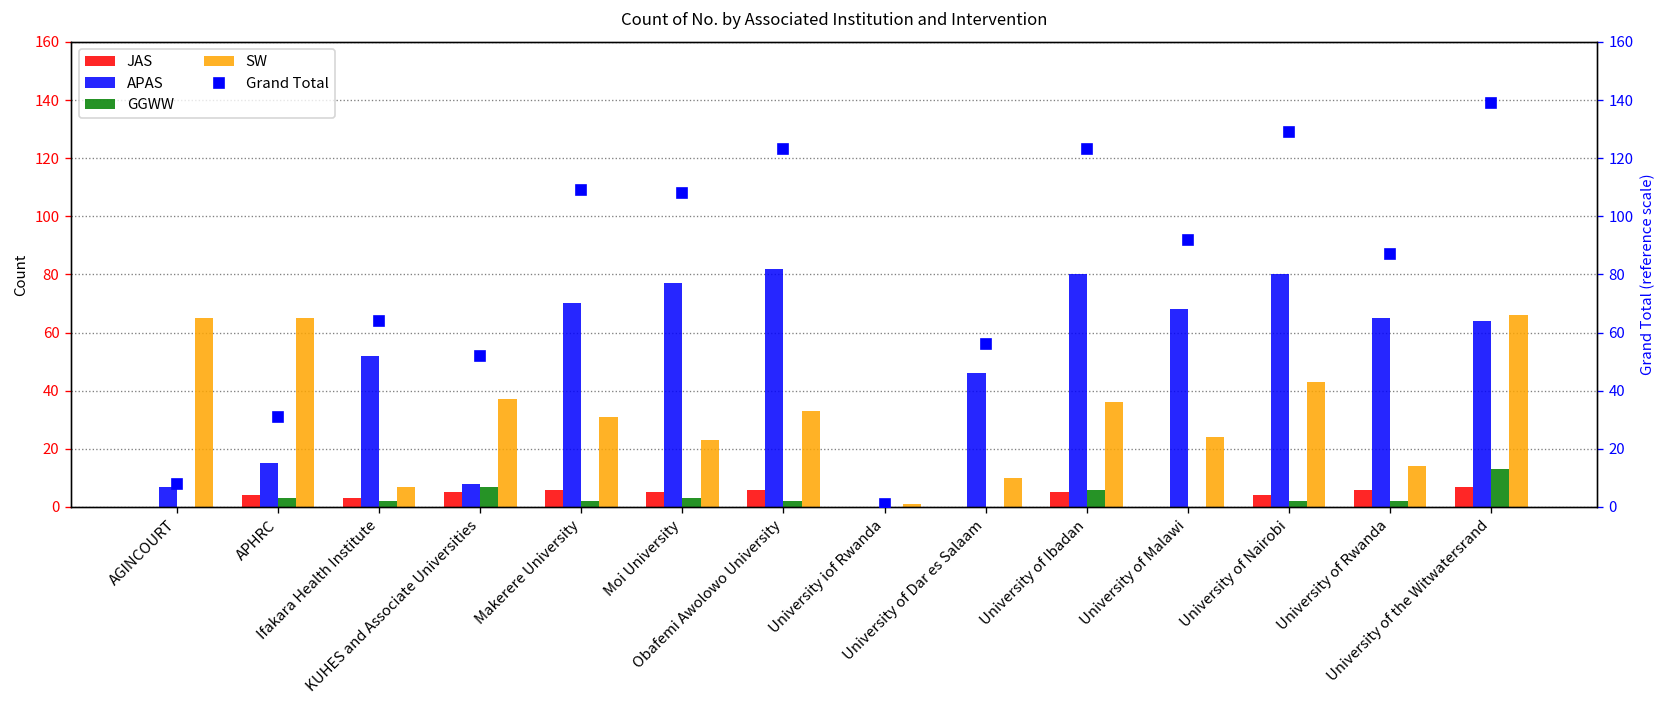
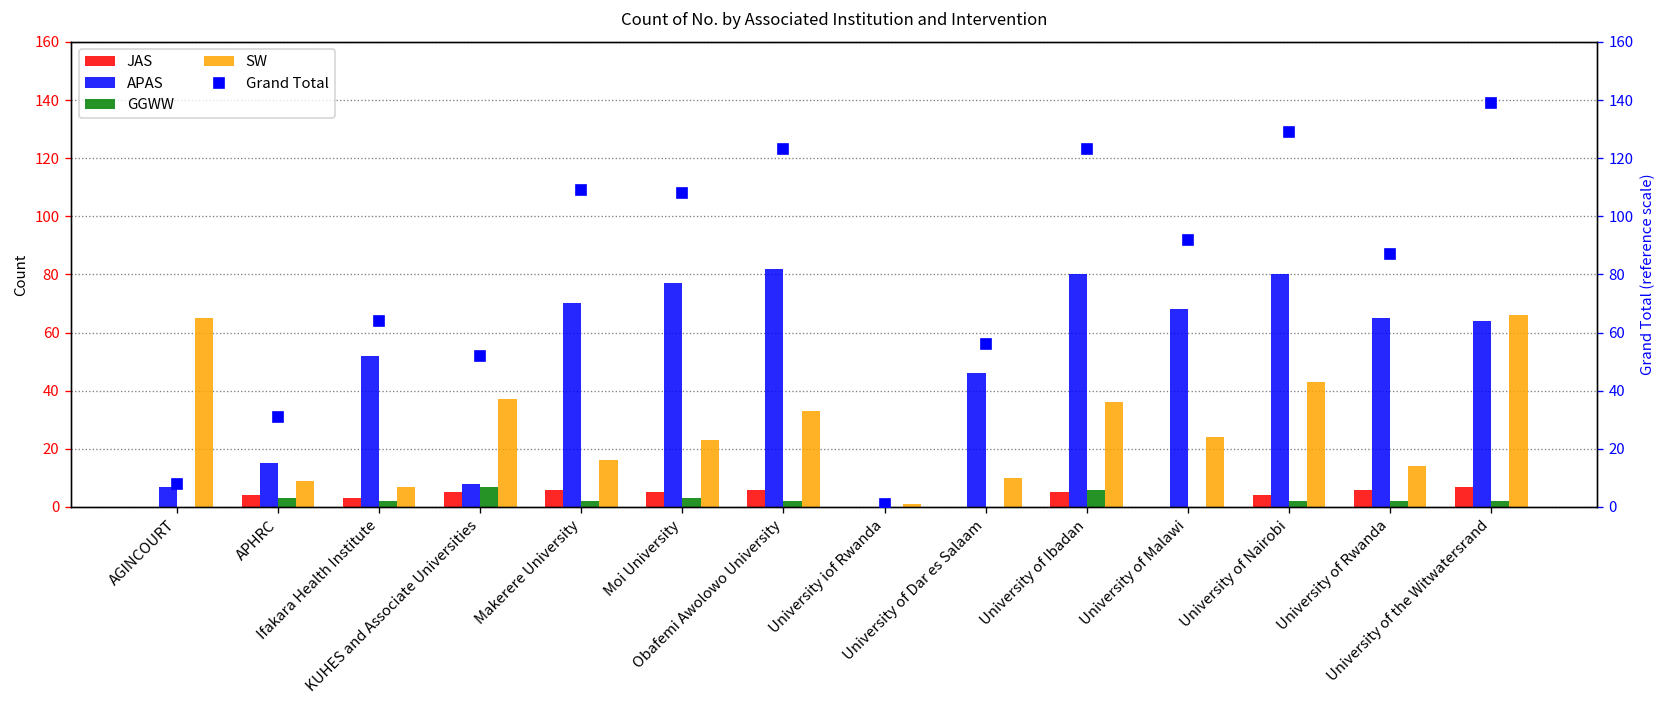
SW, APHRC: 65 -> 9
SW, Makerere University: 31 -> 16
GGWW, University of the Witwatersrand: 13 -> 2
